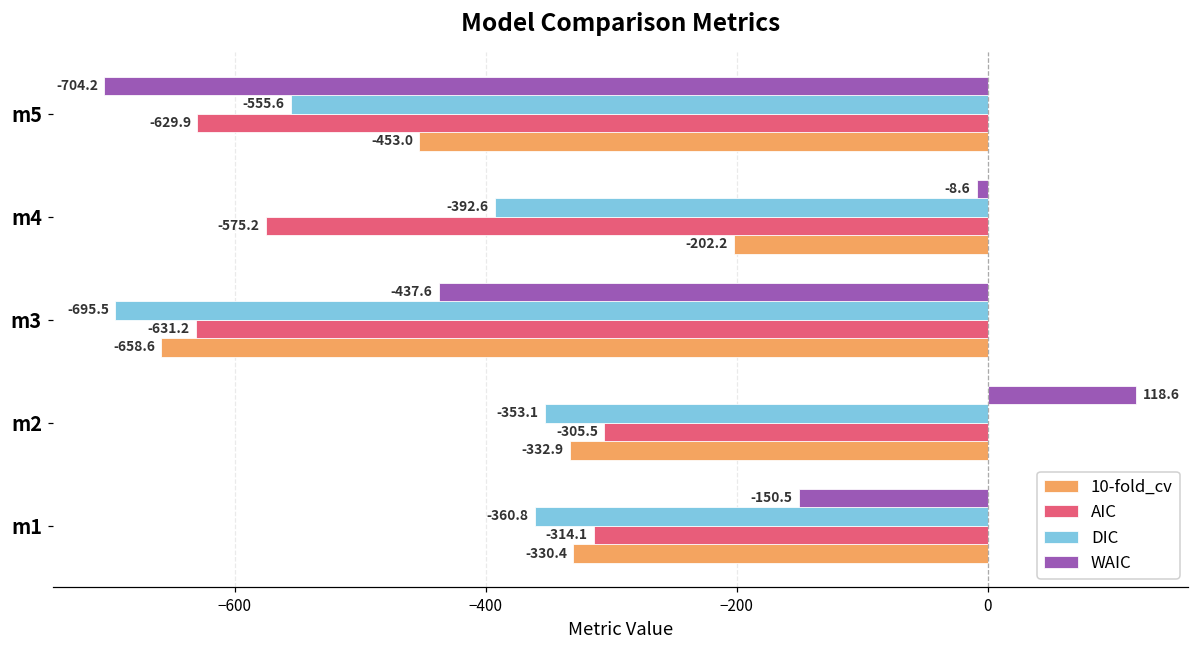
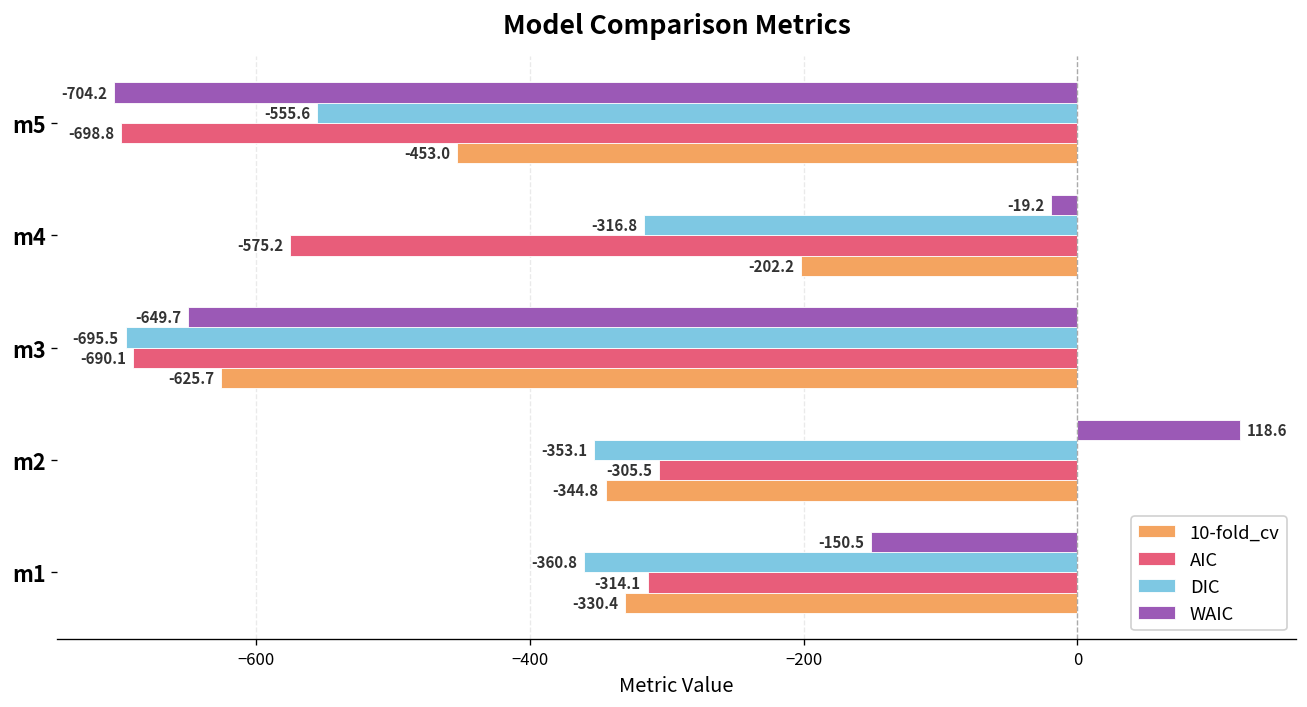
AIC, m5: -629.9 -> -698.8
WAIC, m4: -8.6 -> -19.2
DIC, m4: -392.6 -> -316.8
WAIC, m3: -437.6 -> -649.7
AIC, m3: -631.2 -> -690.1
10-fold_cv, m3: -658.6 -> -625.7
10-fold_cv, m2: -332.9 -> -344.8
